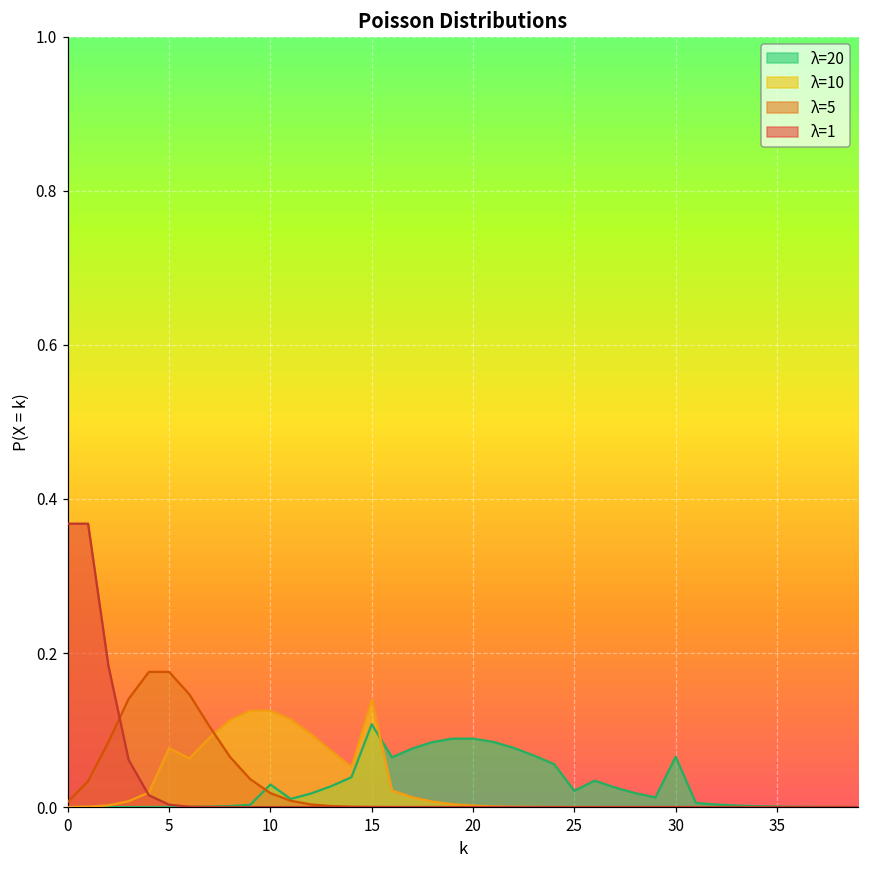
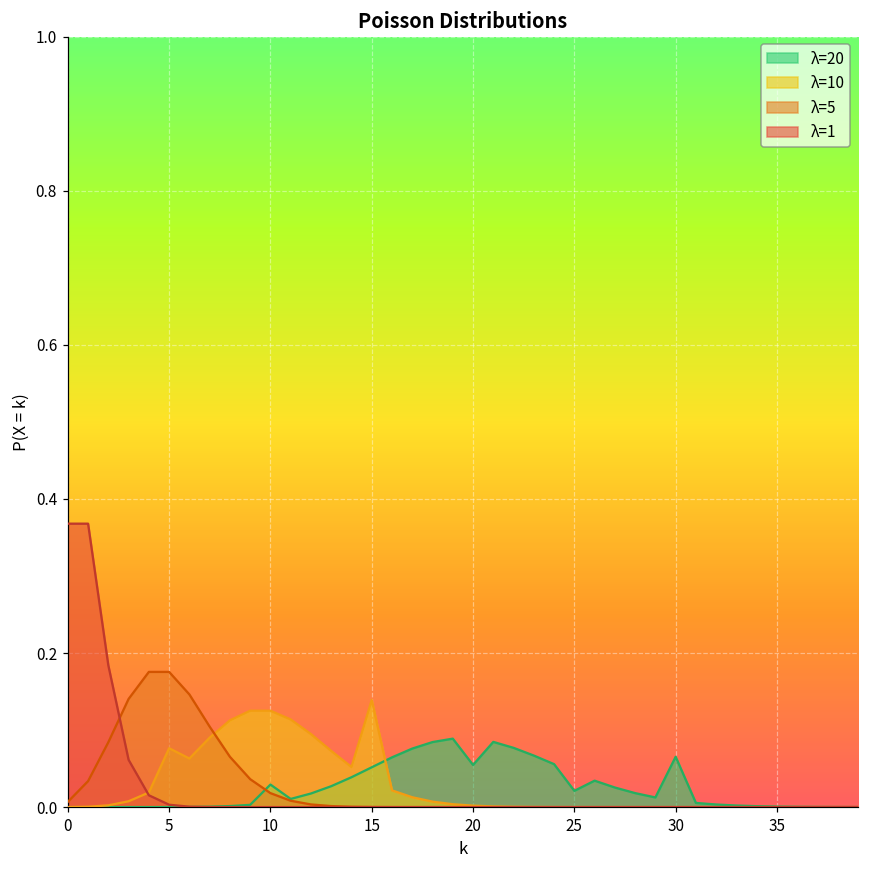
λ=20, 15: 0.11 -> 0.05
λ=20, 20: 0.09 -> 0.05
